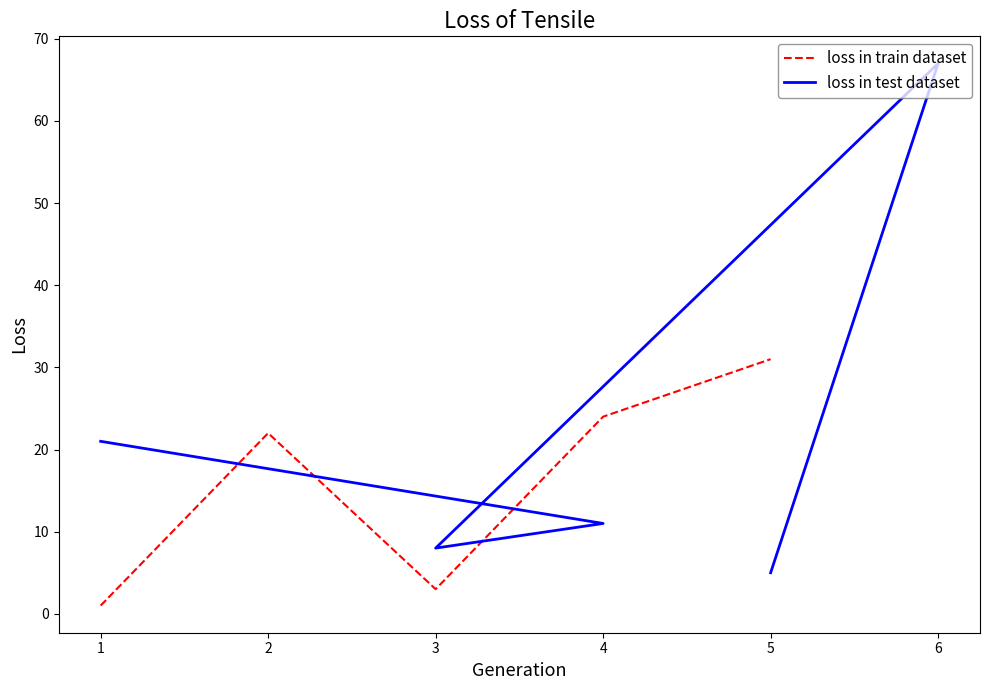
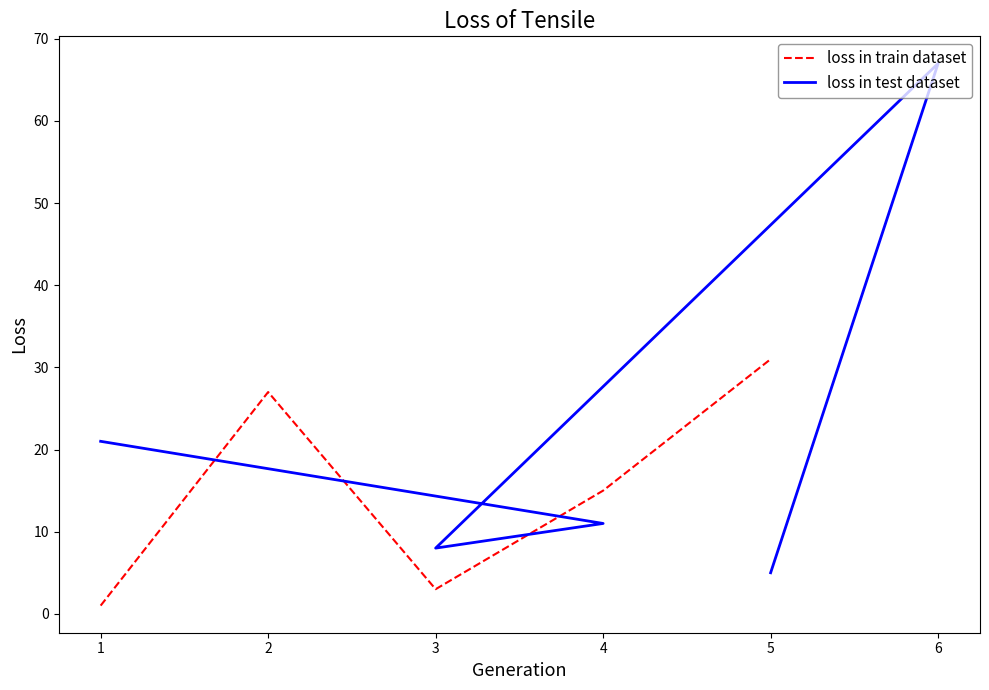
loss in train dataset, 2: 22 -> 27
loss in train dataset, 4: 24 -> 15
